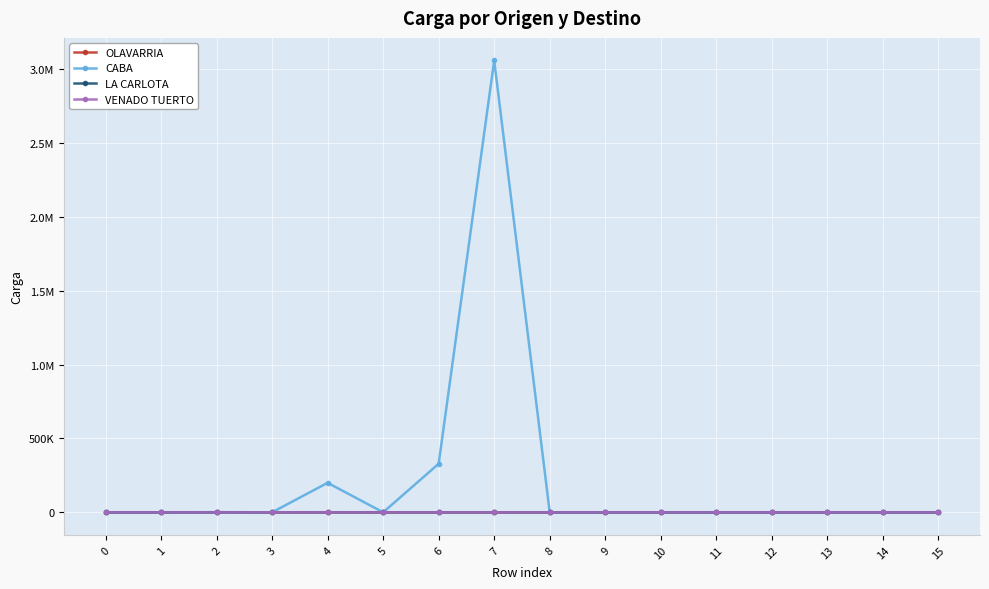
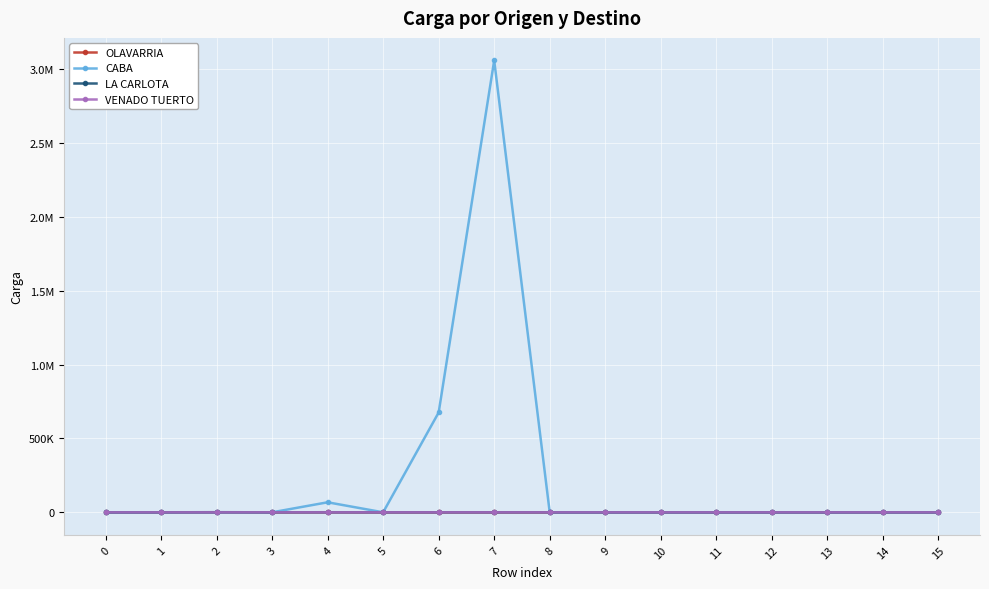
CABA, 4: 200000 -> 70000
CABA, 6: 330000 -> 680000
